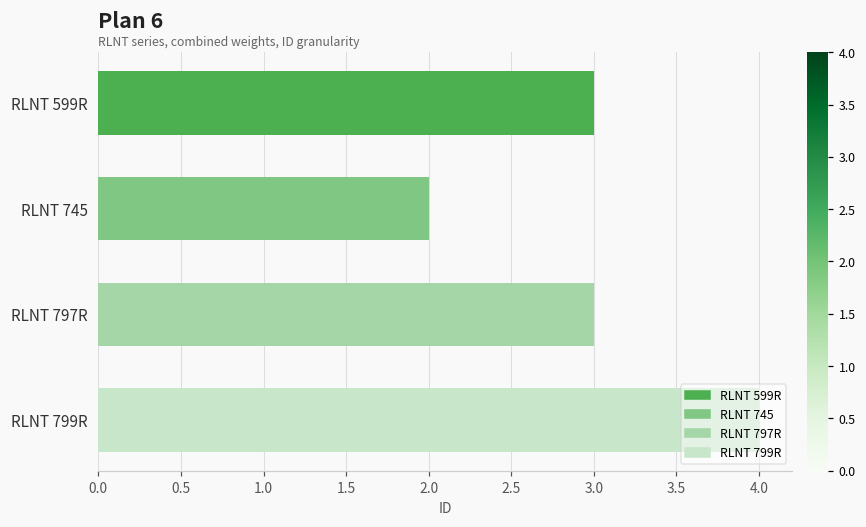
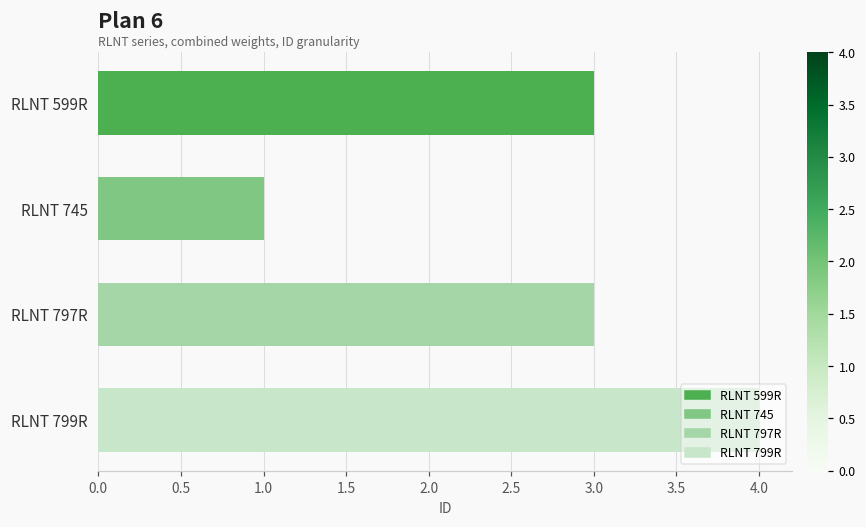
RLNT 745: 2 -> 1
